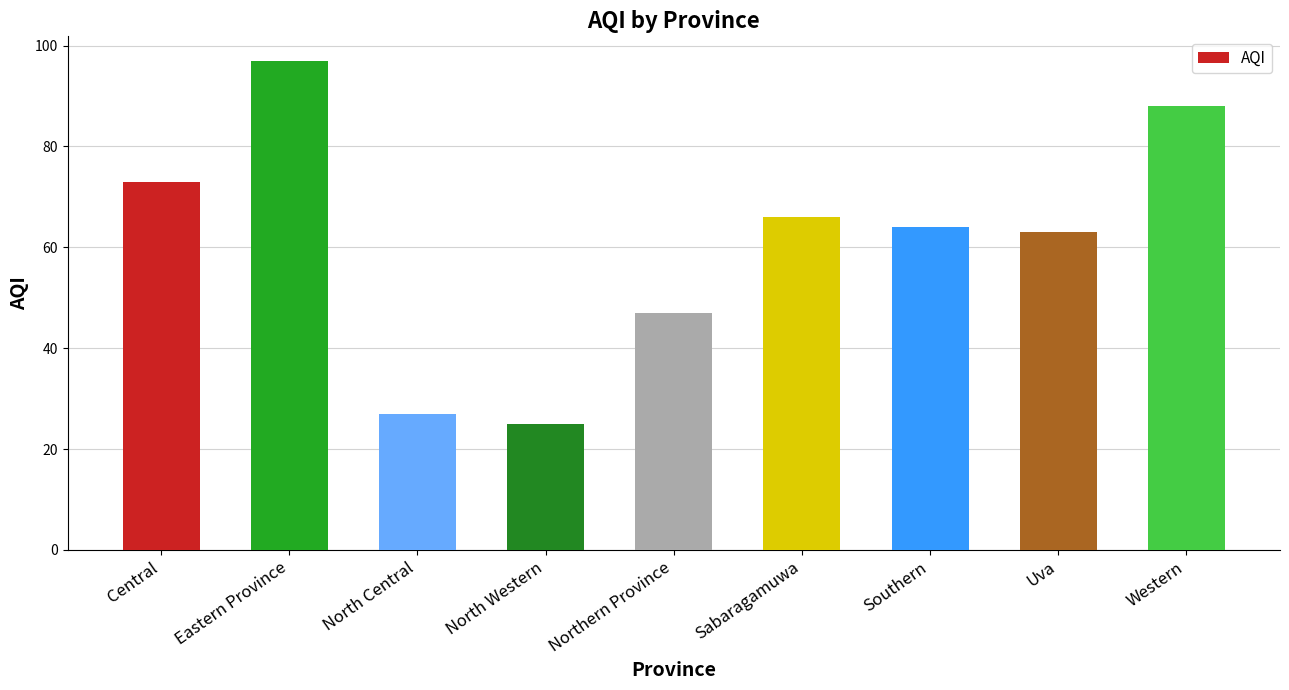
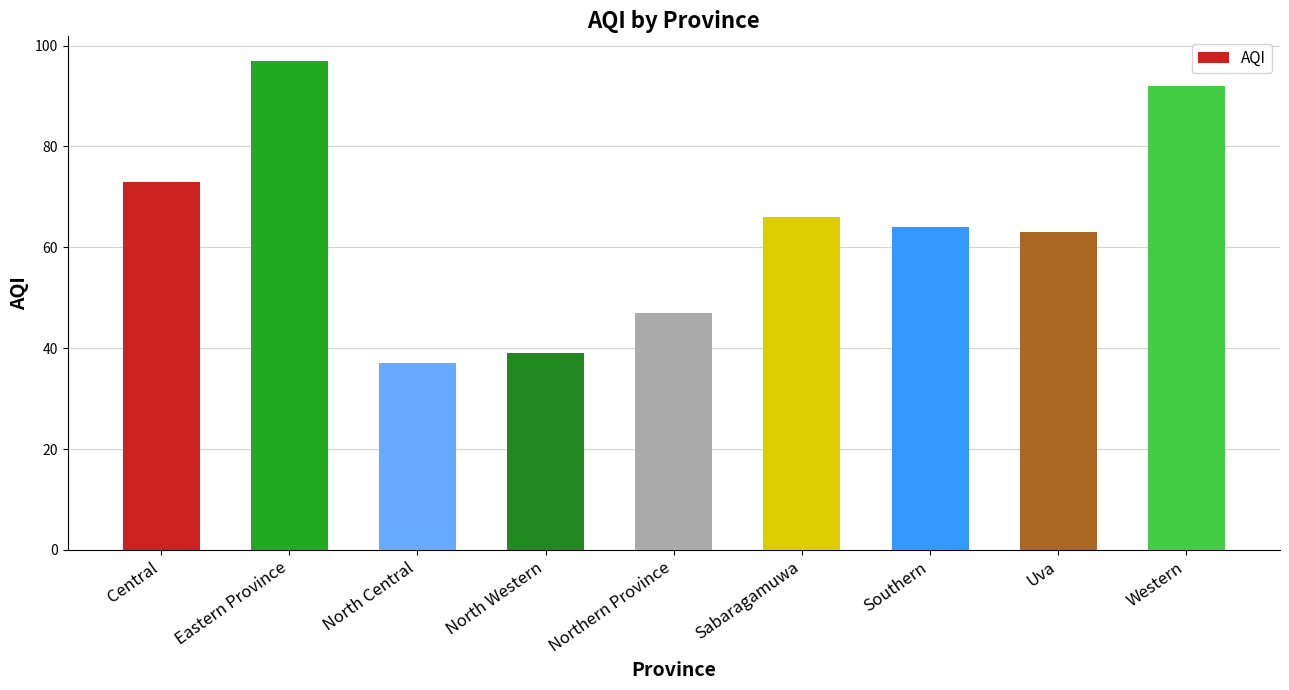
North Central: 27 -> 37
North Western: 25 -> 39
Western: 88 -> 92
